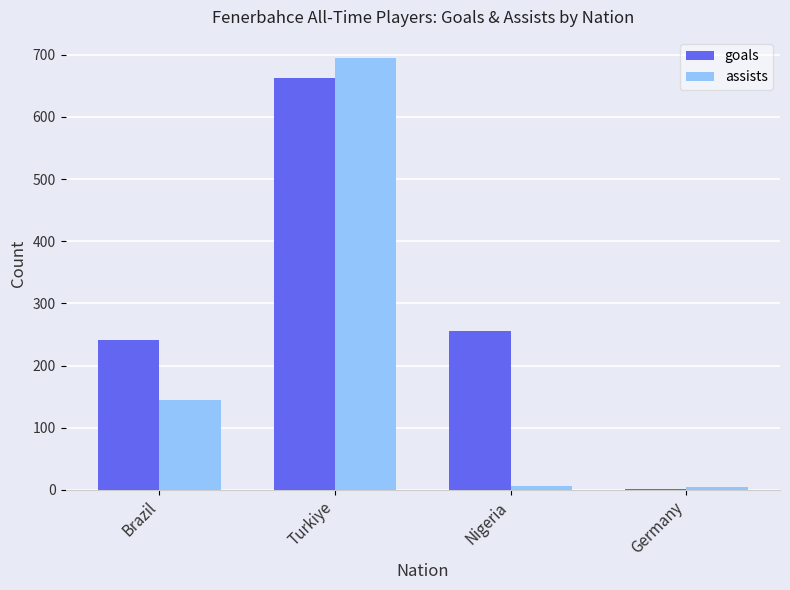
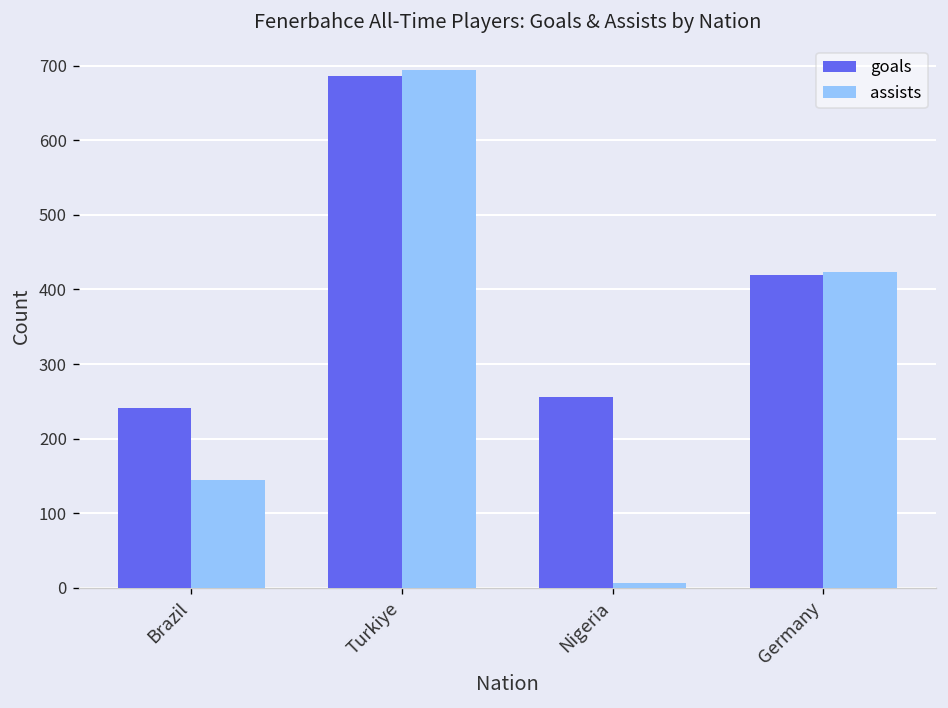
goals, Turkiye: 660 -> 690
goals, Germany: 0 -> 420
assists, Germany: 0 -> 420
